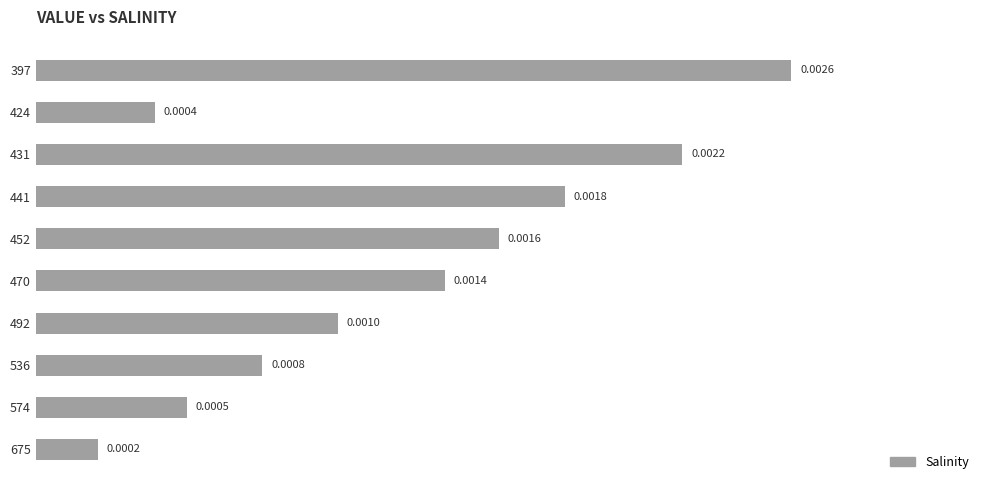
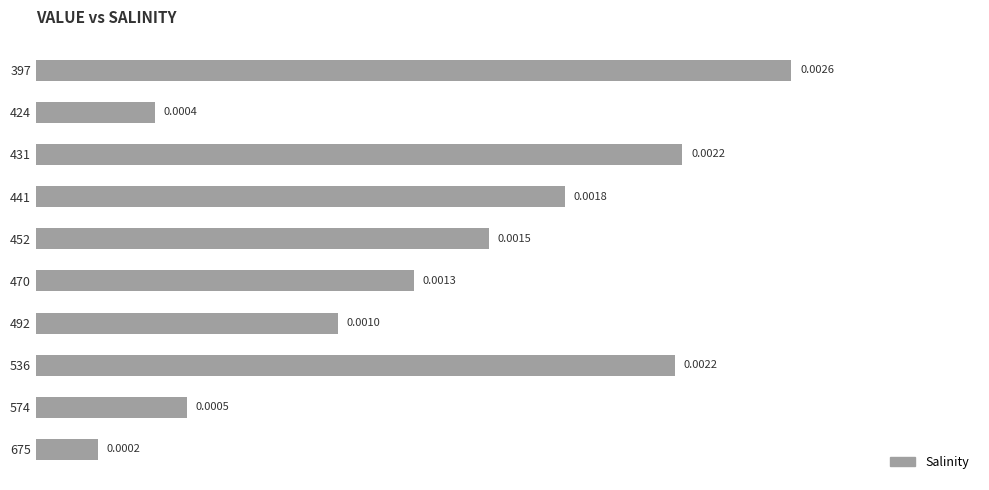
452: 0.0016 -> 0.0015
470: 0.0014 -> 0.0013
536: 0.0008 -> 0.0022
